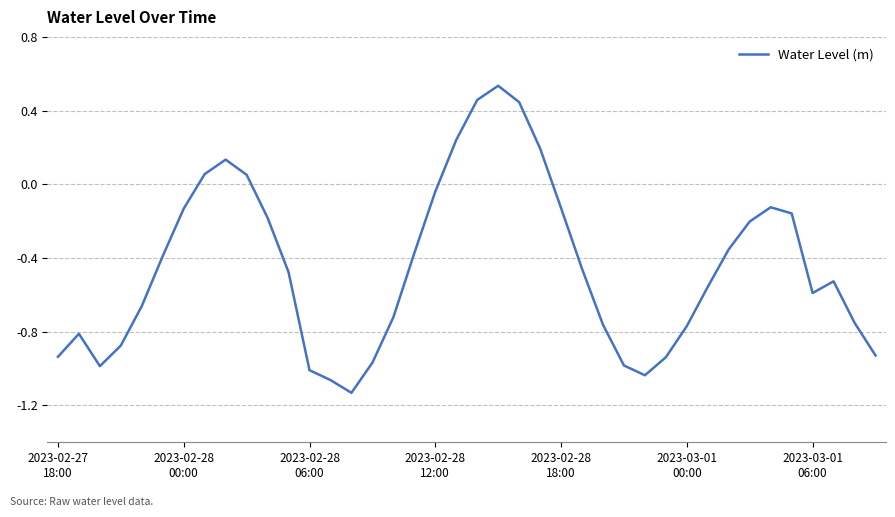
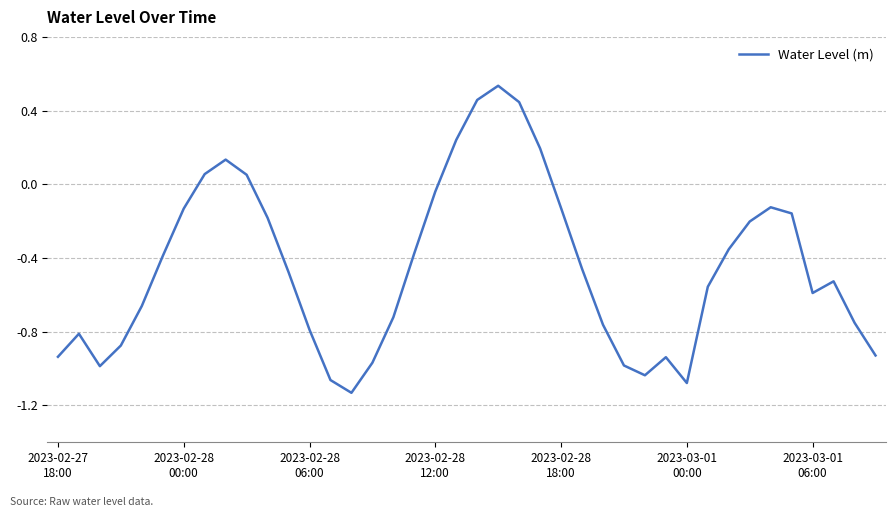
2023-02-28 06:00: -1.01 -> -0.79
2023-03-01 00:00: -0.77 -> -1.08
